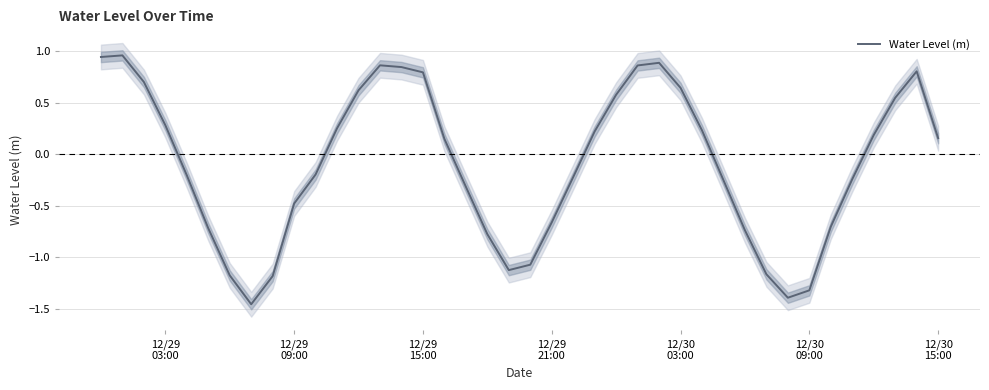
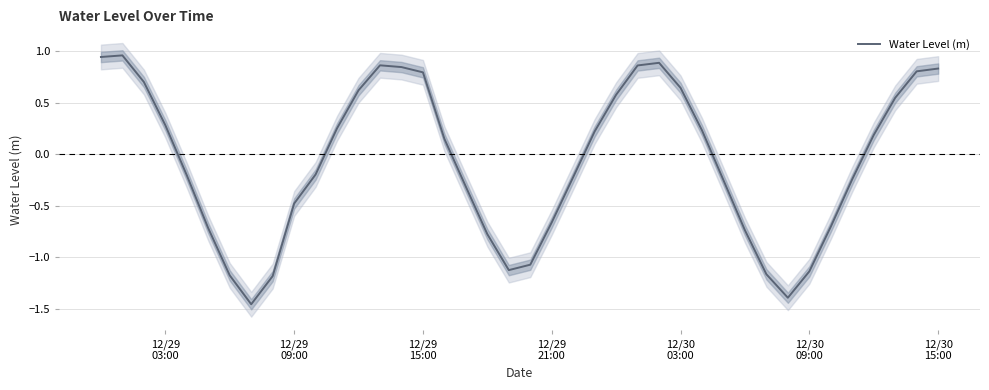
Water Level (m), 12/30 09:00: -1.32 -> -1.14
Water Level (m), 12/30 15:00: 0.16 -> 0.83
